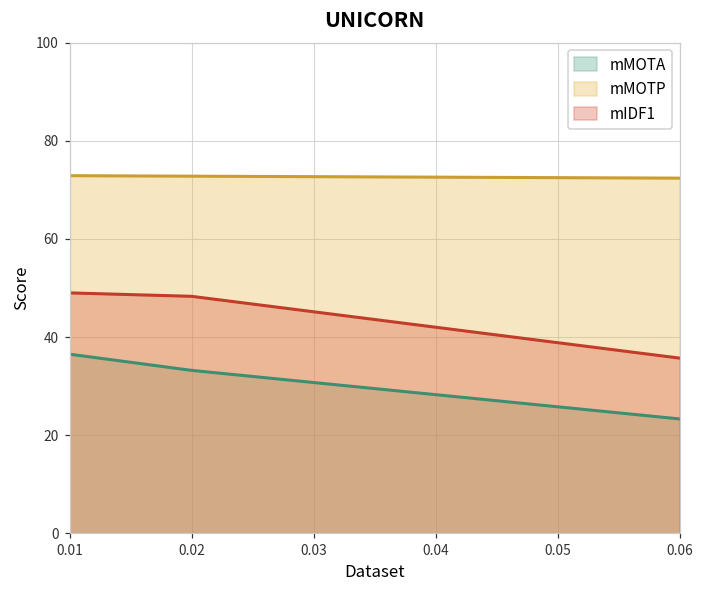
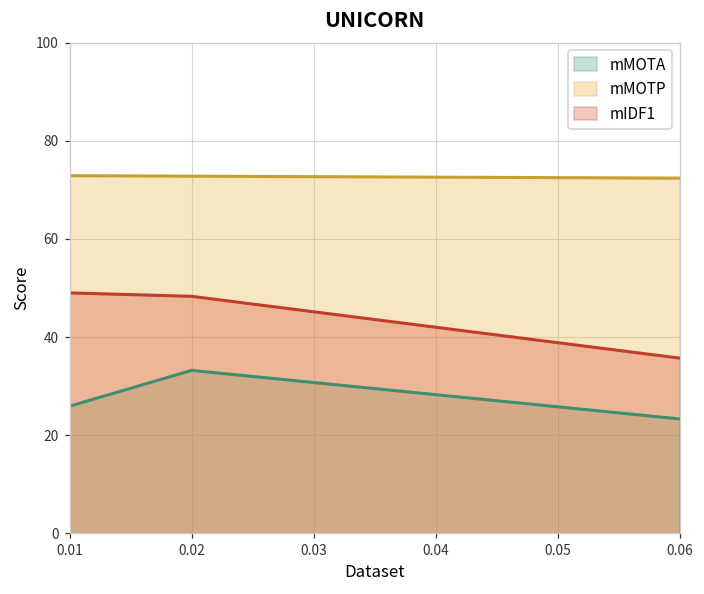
mMOTA, 0.01: 37 -> 26
